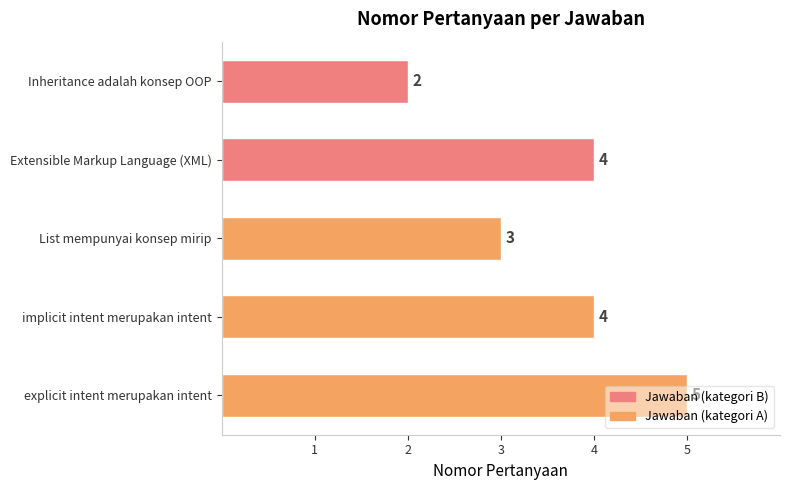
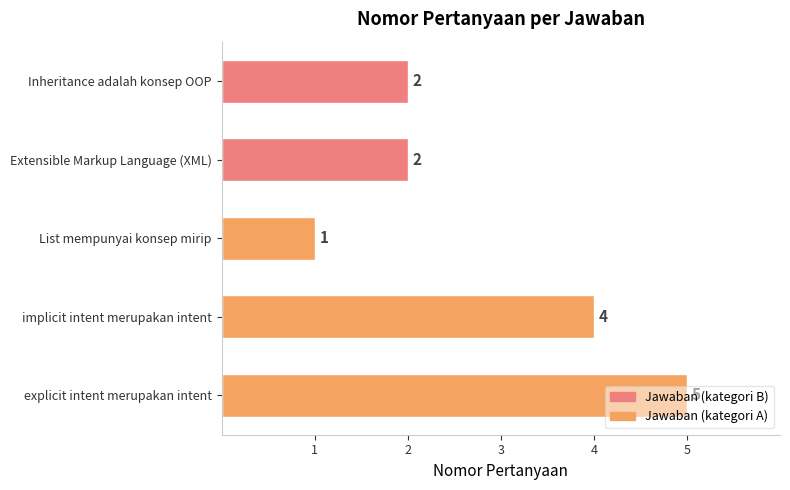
Extensible Markup Language (XML): 4 -> 2
List mempunyai konsep mirip: 3 -> 1
